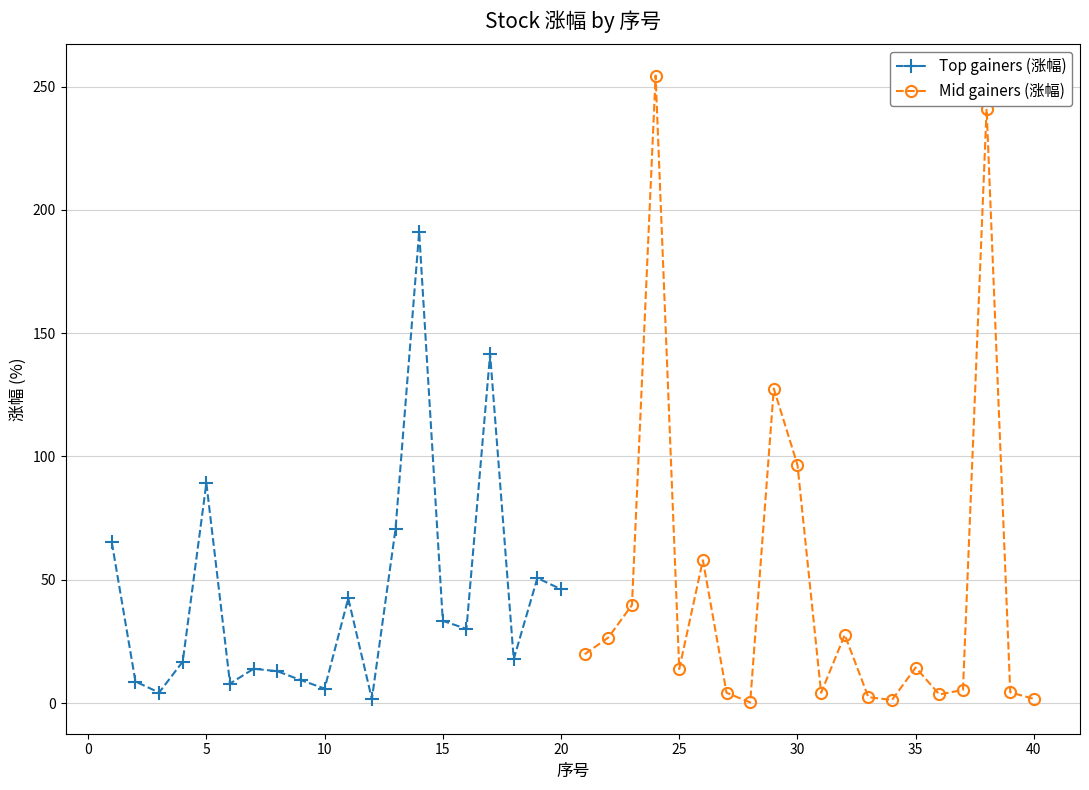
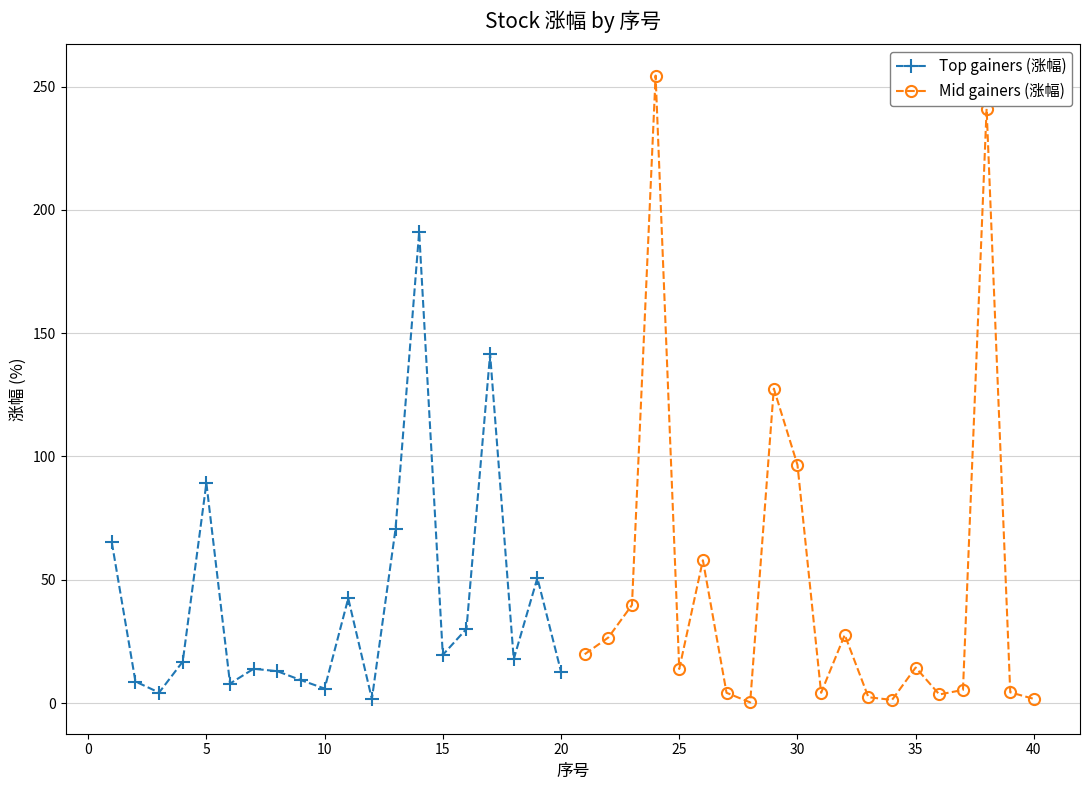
Top gainers (涨幅), 15: 33 -> 20
Top gainers (涨幅), 20: 46 -> 13
